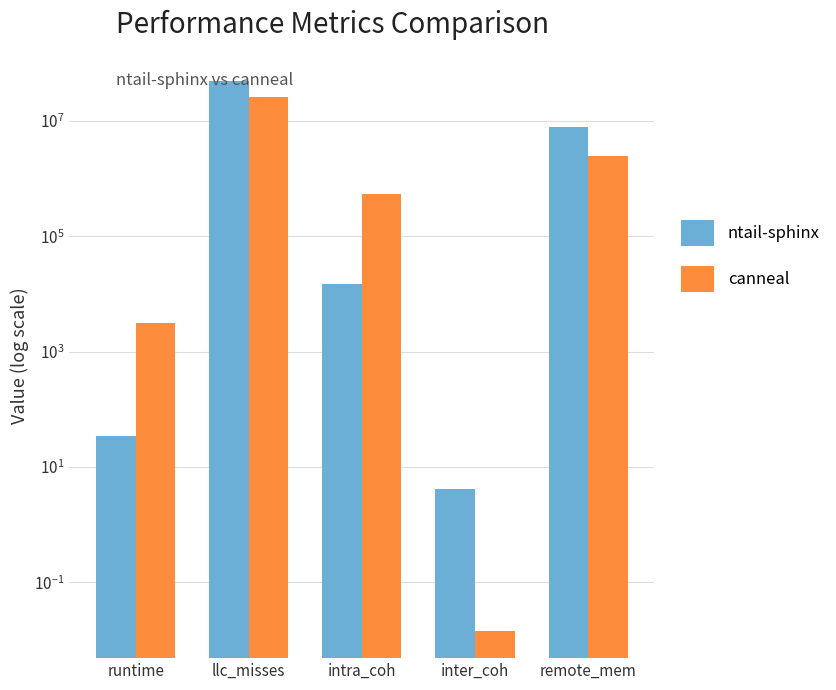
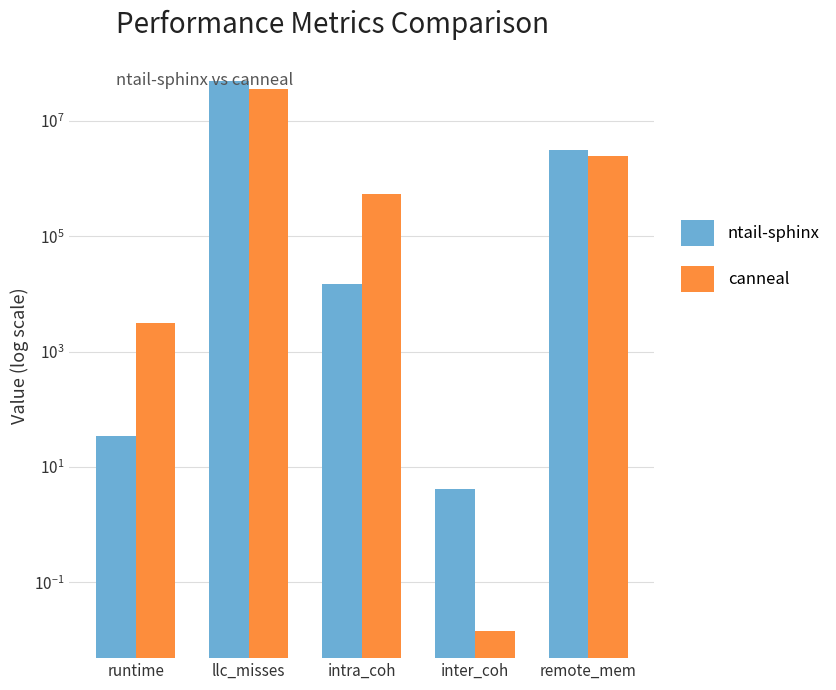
canneal, llc_misses: 30000000 -> 40000000
ntail-sphinx, remote_mem: 8000000 -> 3000000
